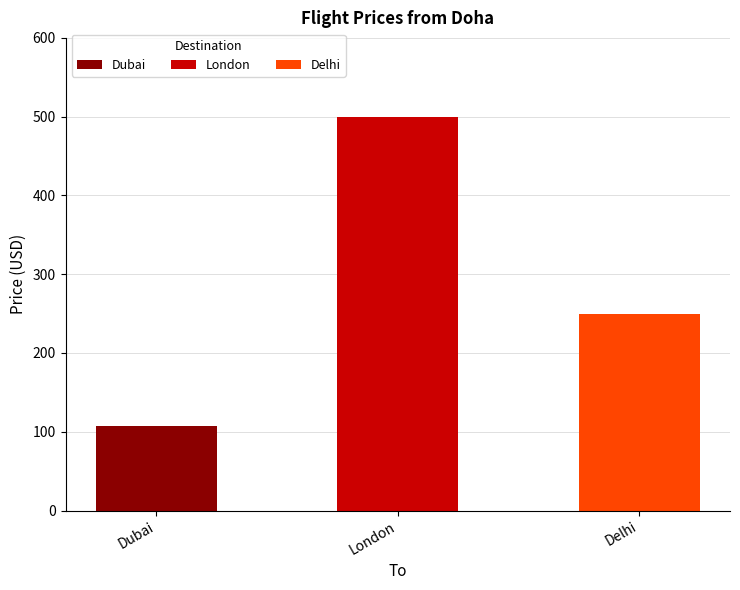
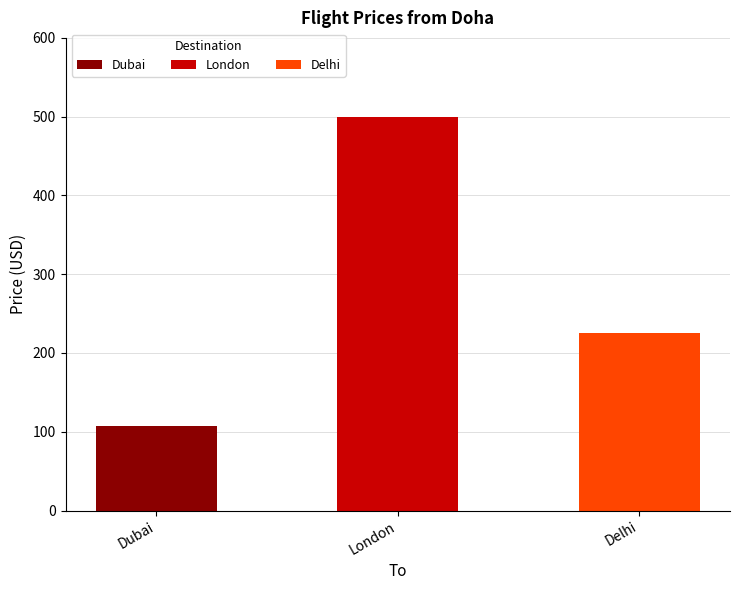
Delhi: 250 -> 230
